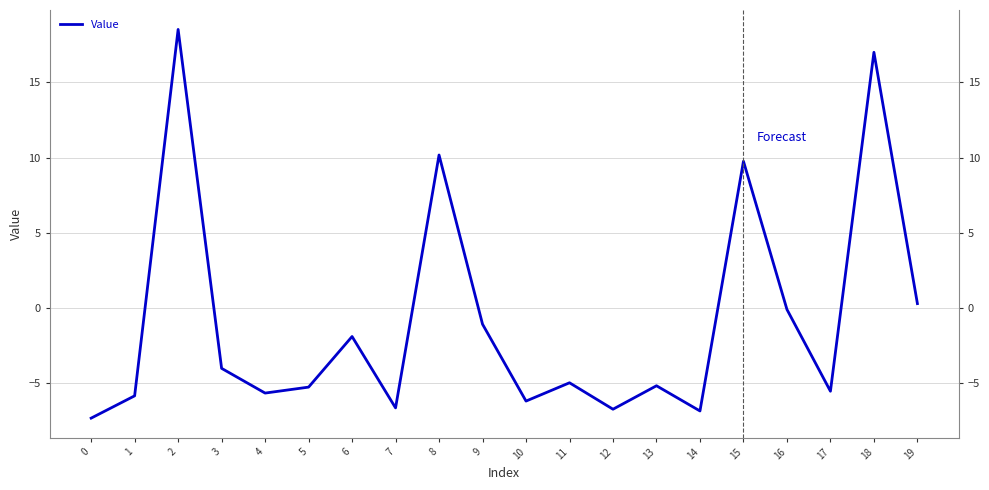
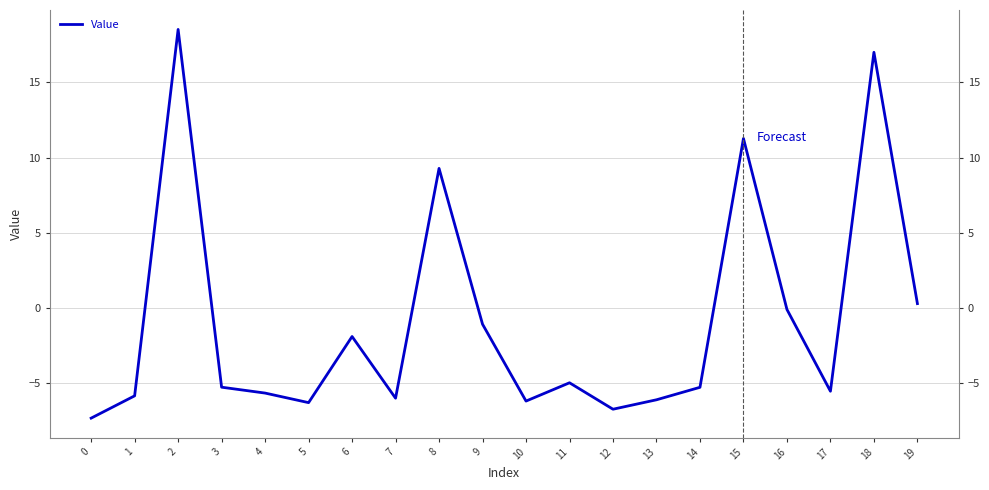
3: -4.0 -> -5.3
5: -5.3 -> -6.3
7: -6.7 -> -6.0
8: 10.2 -> 9.3
13: -5.2 -> -6.1
14: -6.9 -> -5.3
15: 9.8 -> 11.3
